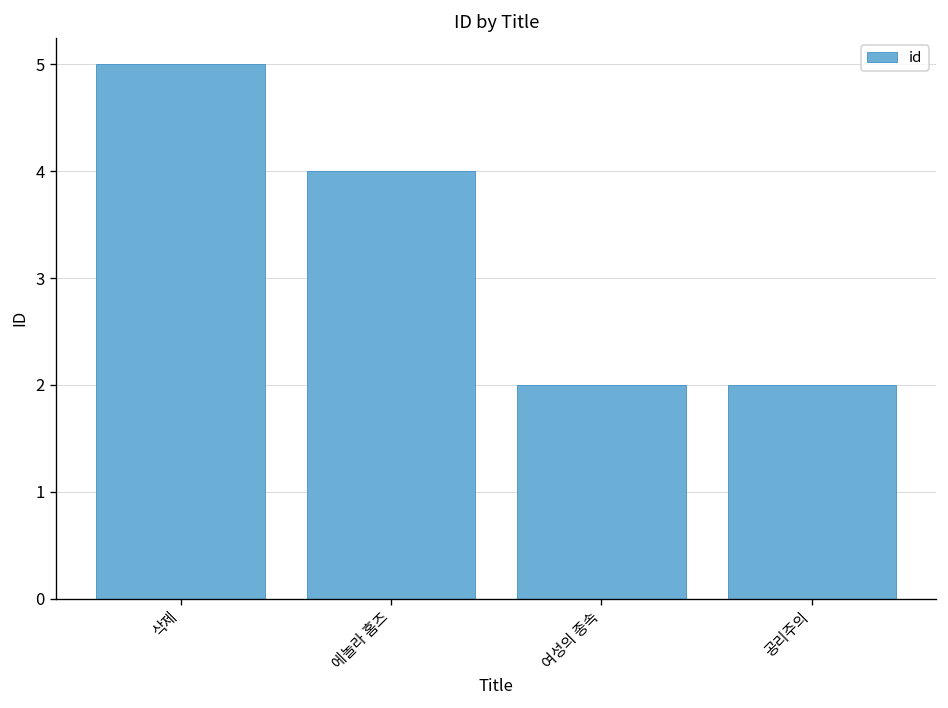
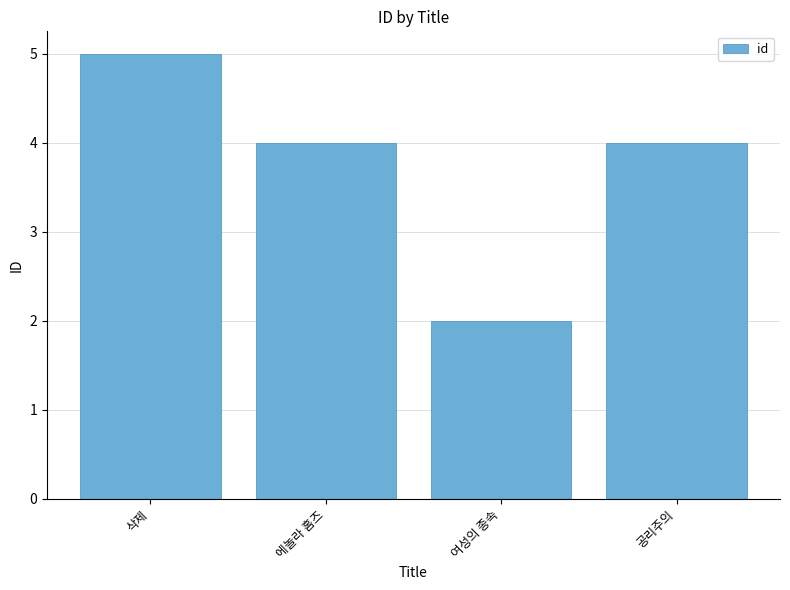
공리주의: 2 -> 4
